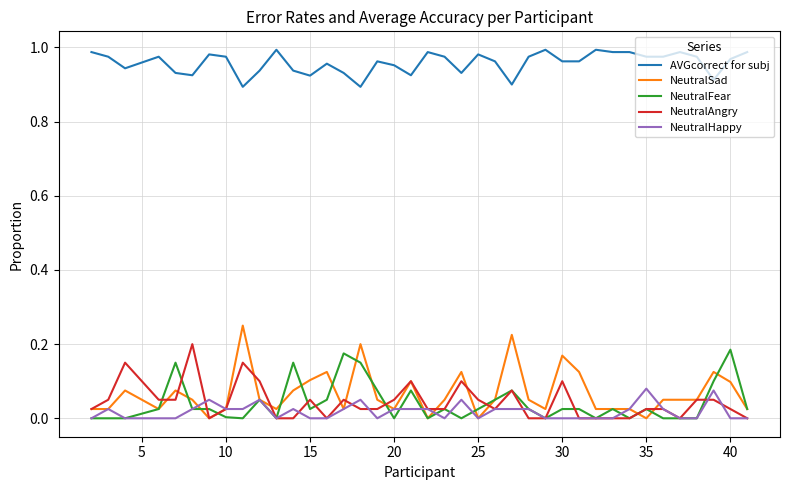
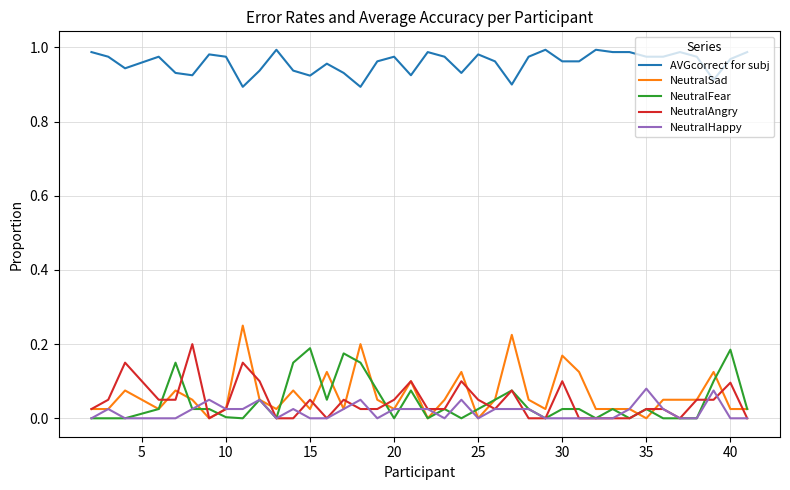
NeutralSad, 15: 0.10 -> 0.03
NeutralFear, 15: 0.03 -> 0.19
AVGcorrect for subj, 20: 0.95 -> 0.98
NeutralSad, 40: 0.10 -> 0.03
NeutralAngry, 40: 0.03 -> 0.10
